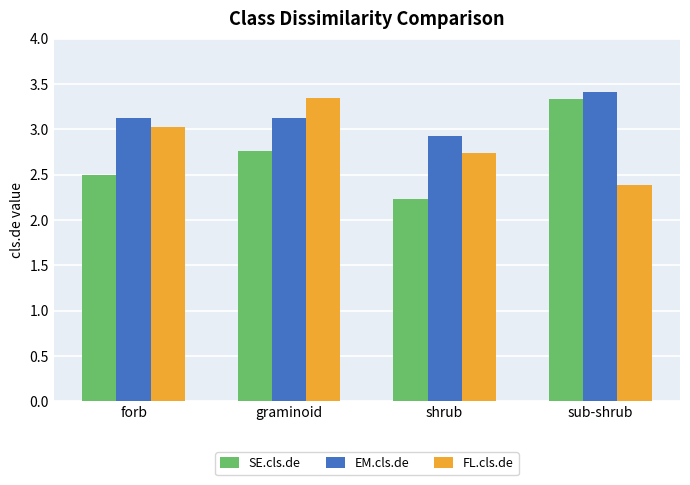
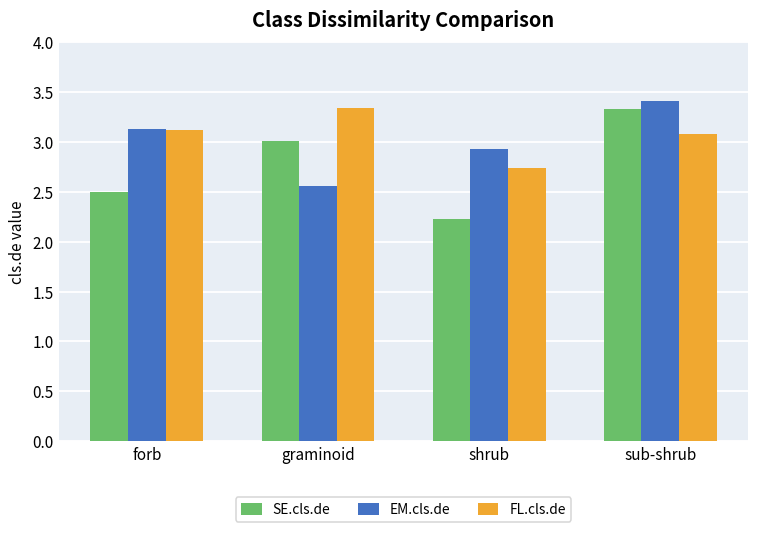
FL.cls.de, forb: 3.0 -> 3.1
SE.cls.de, graminoid: 2.8 -> 3.0
EM.cls.de, graminoid: 3.1 -> 2.6
FL.cls.de, sub-shrub: 2.4 -> 3.1
